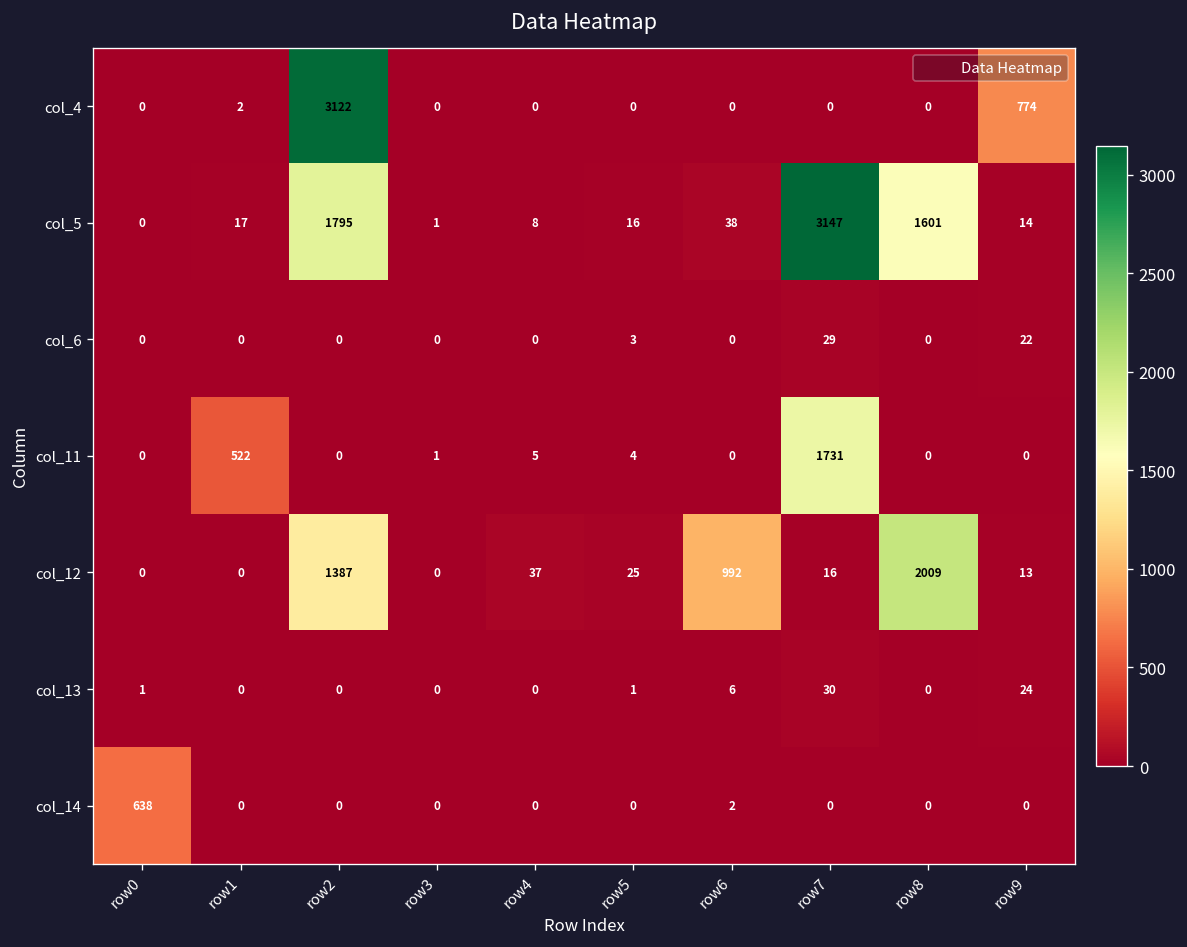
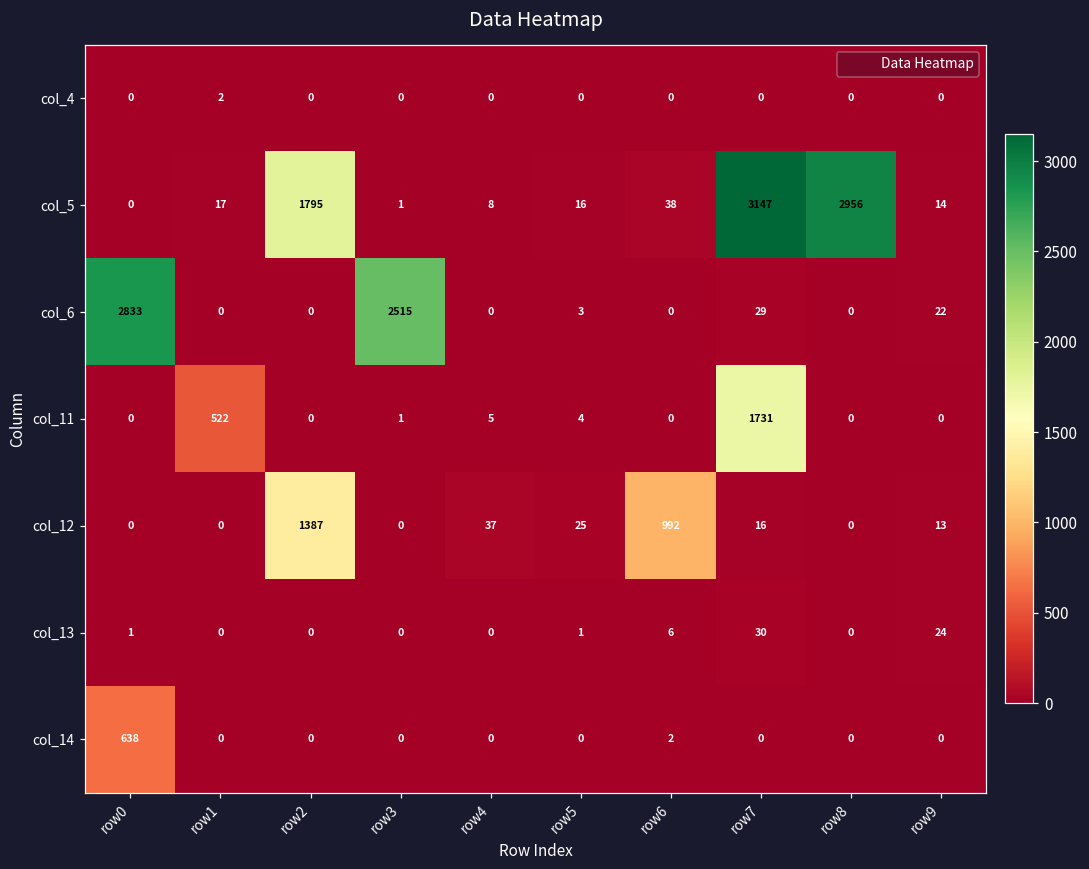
col_4, row2: 3122 -> 0
col_4, row9: 774 -> 0
col_5, row8: 1601 -> 2956
col_6, row0: 0 -> 2833
col_6, row3: 0 -> 2515
col_12, row8: 2009 -> 0
